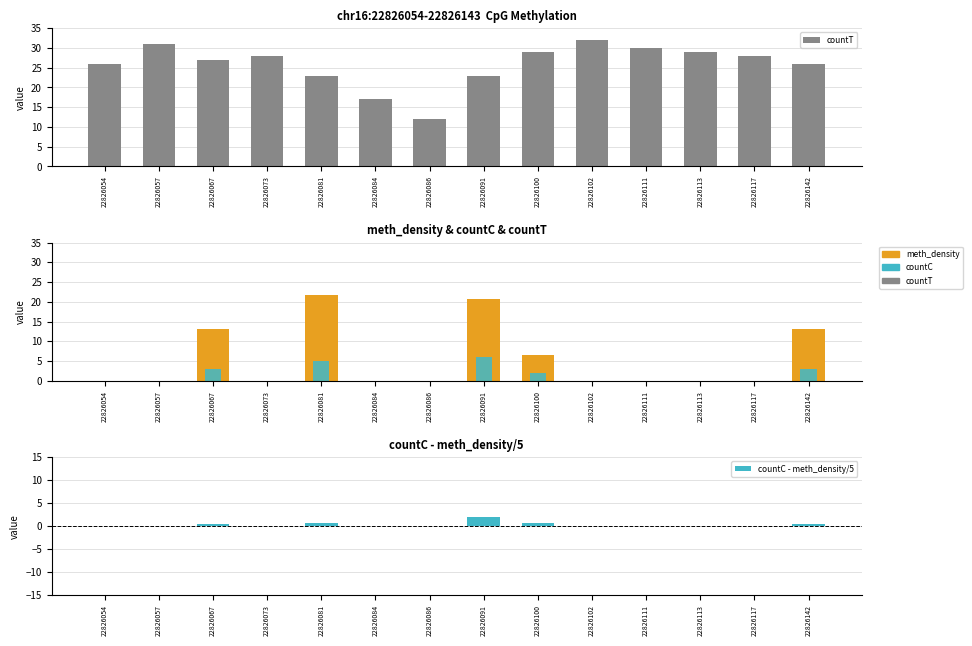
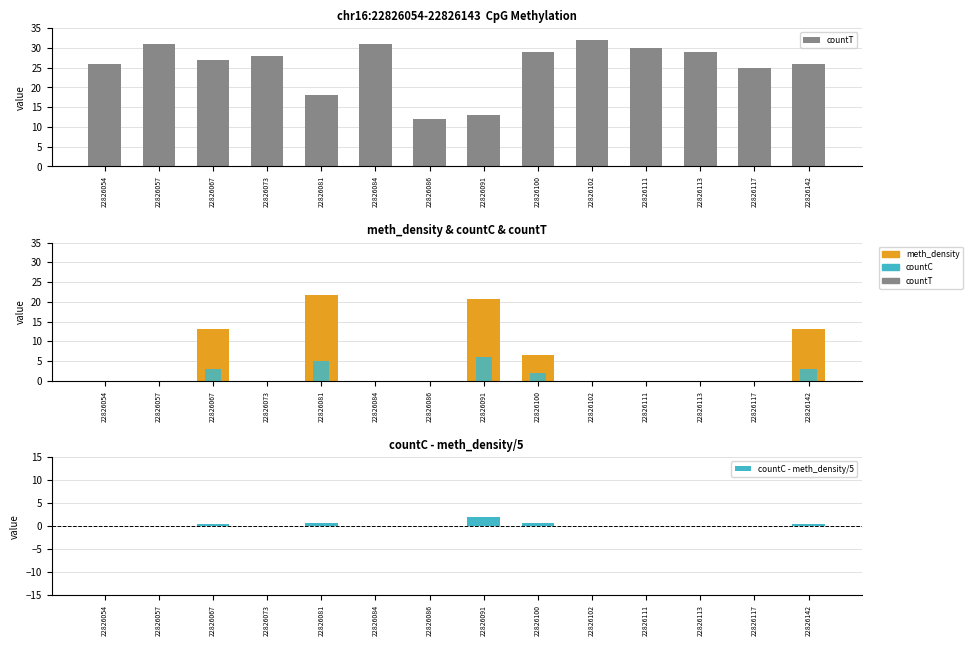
chr16:22826054-22826143 CpG Methylation, 22826081: 23 -> 18
chr16:22826054-22826143 CpG Methylation, 22826084: 17 -> 31
chr16:22826054-22826143 CpG Methylation, 22826091: 23 -> 13
chr16:22826054-22826143 CpG Methylation, 22826117: 28 -> 25
